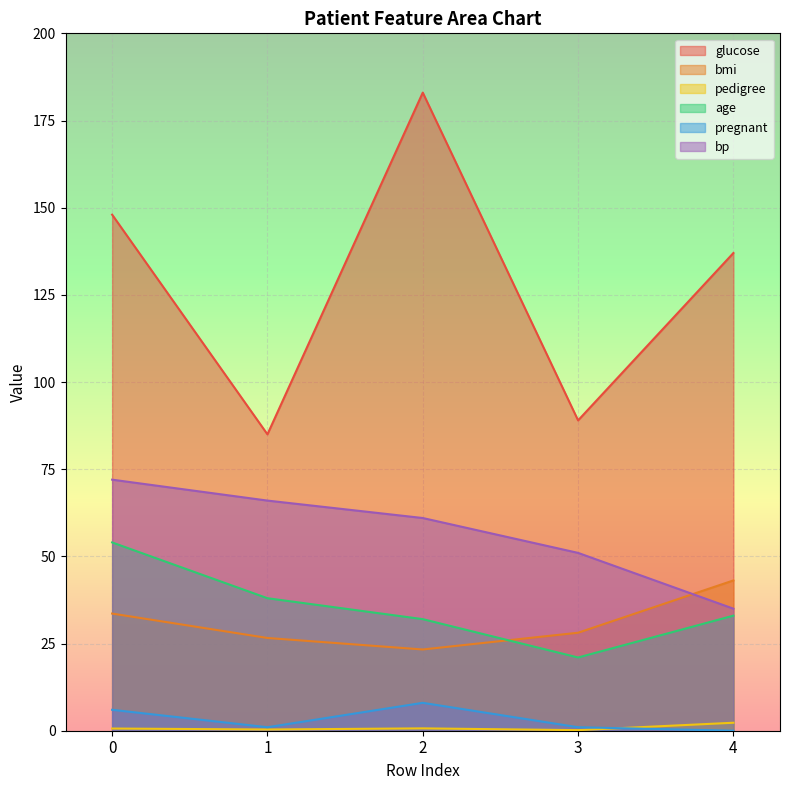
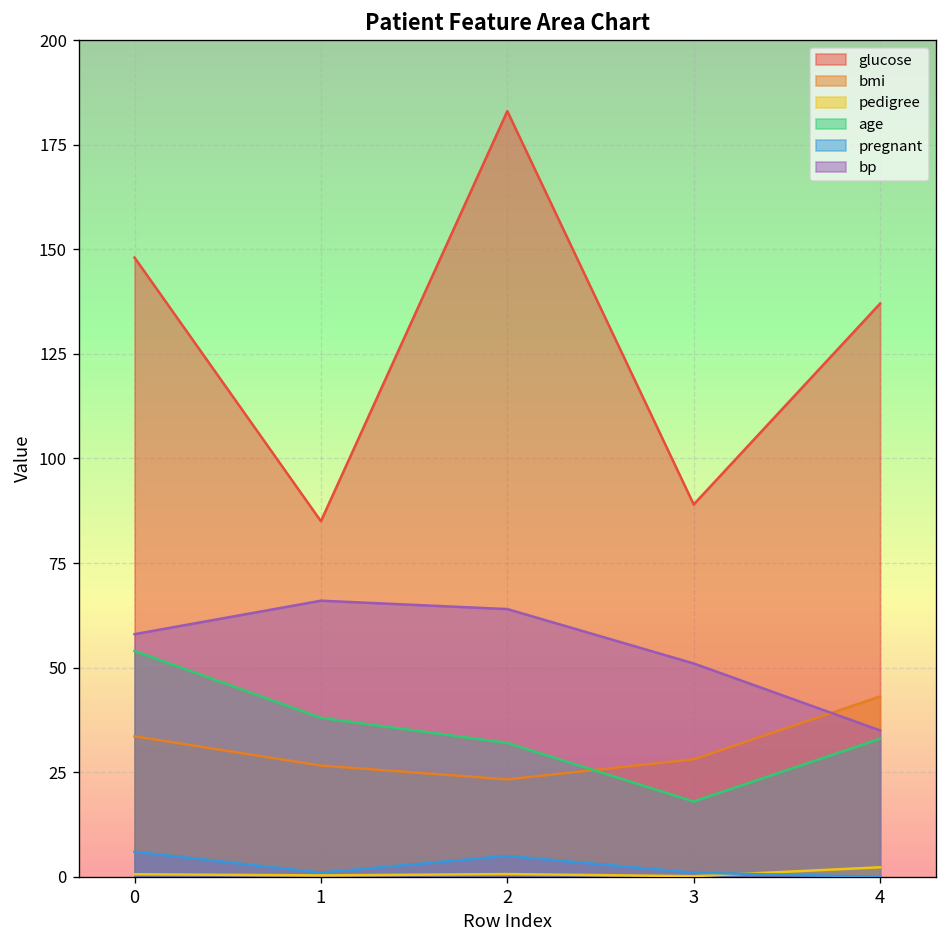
bp, 0: 72 -> 58
pregnant, 2: 8 -> 5
bp, 2: 61 -> 64
age, 3: 21 -> 18
